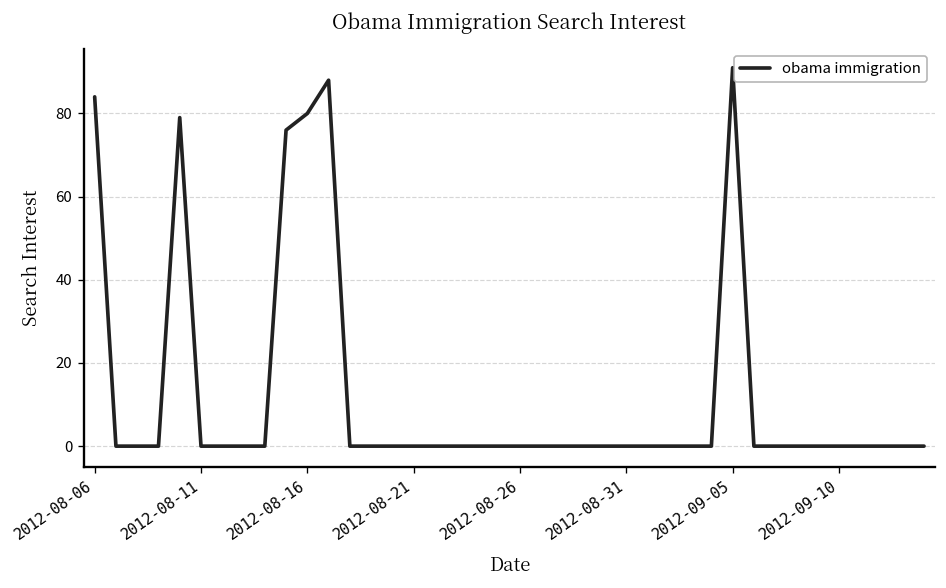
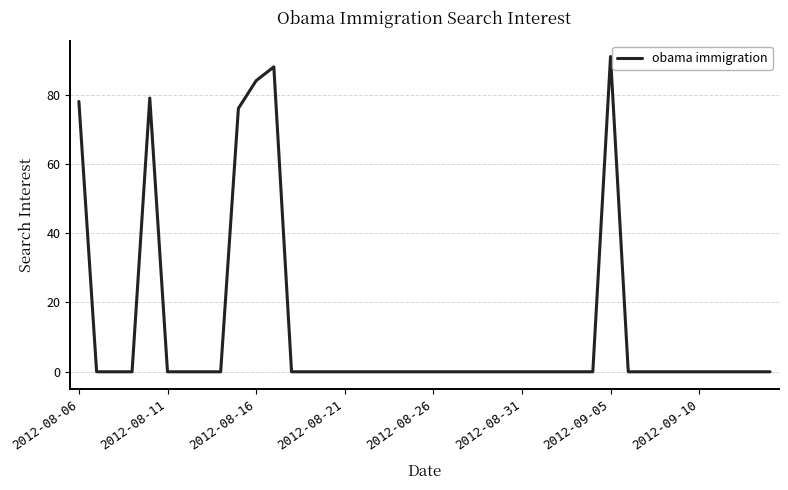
2012-08-06: 84 -> 78
2012-08-16: 80 -> 84
